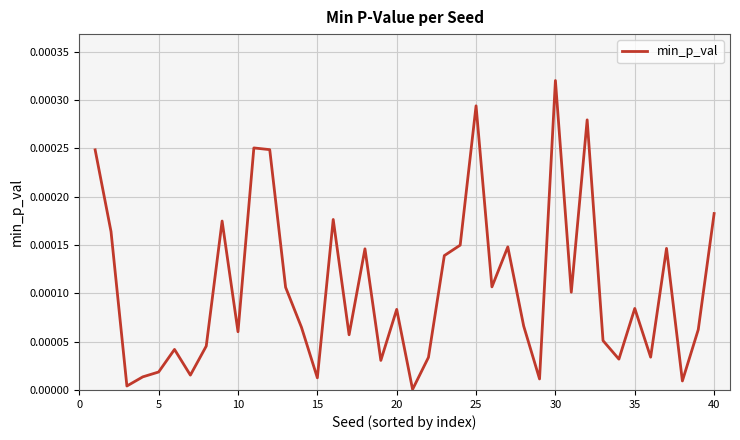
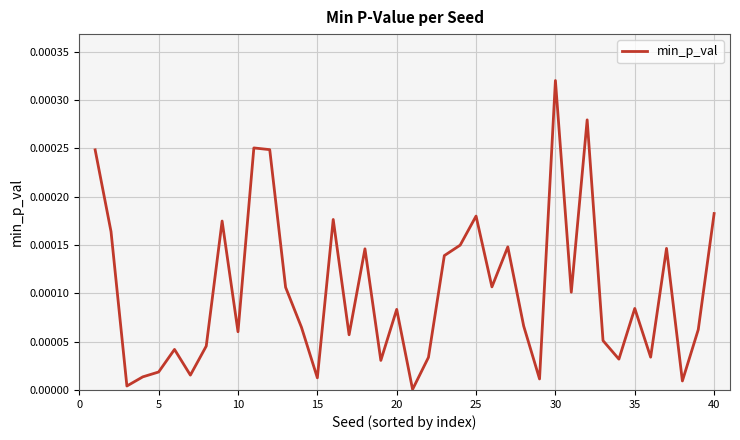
25: 0.00029 -> 0.00018
